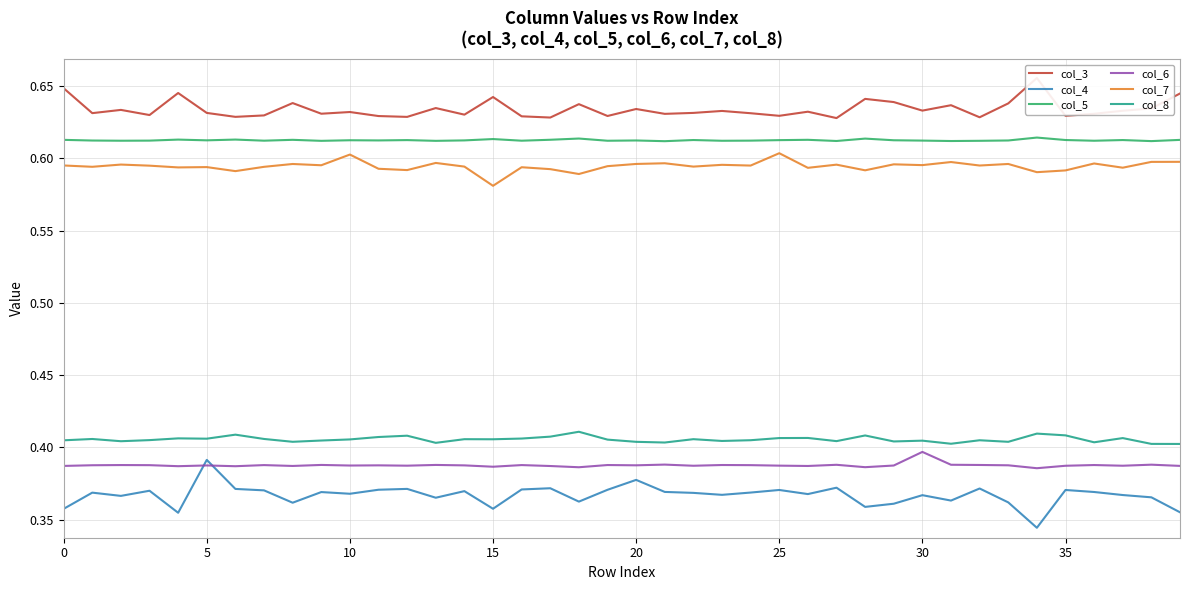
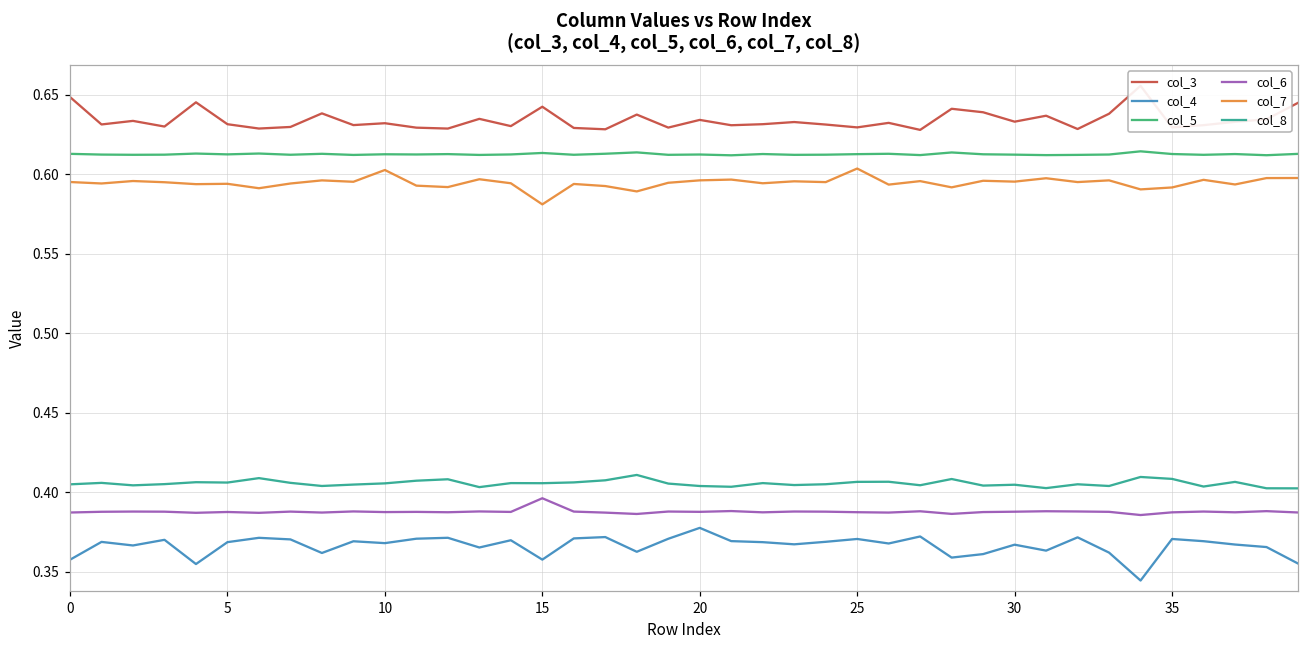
col_4, 5: 0.391 -> 0.369
col_6, 15: 0.387 -> 0.396
col_6, 30: 0.397 -> 0.388
